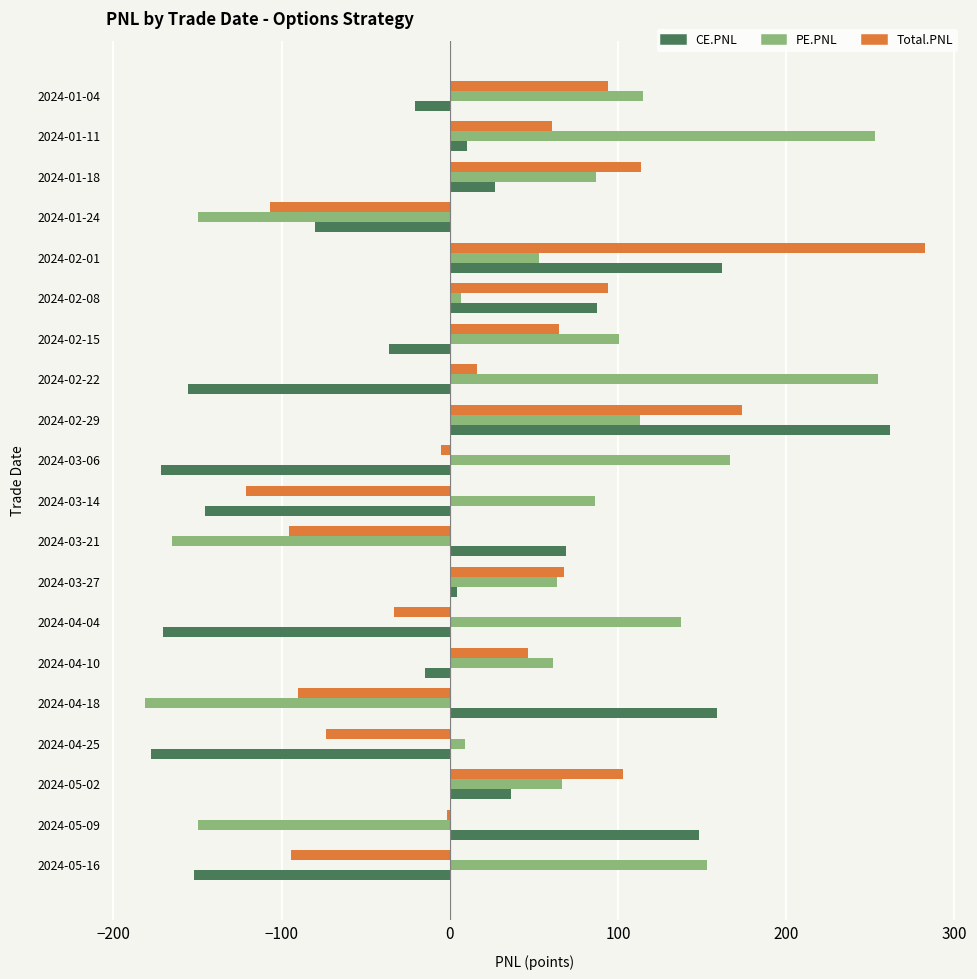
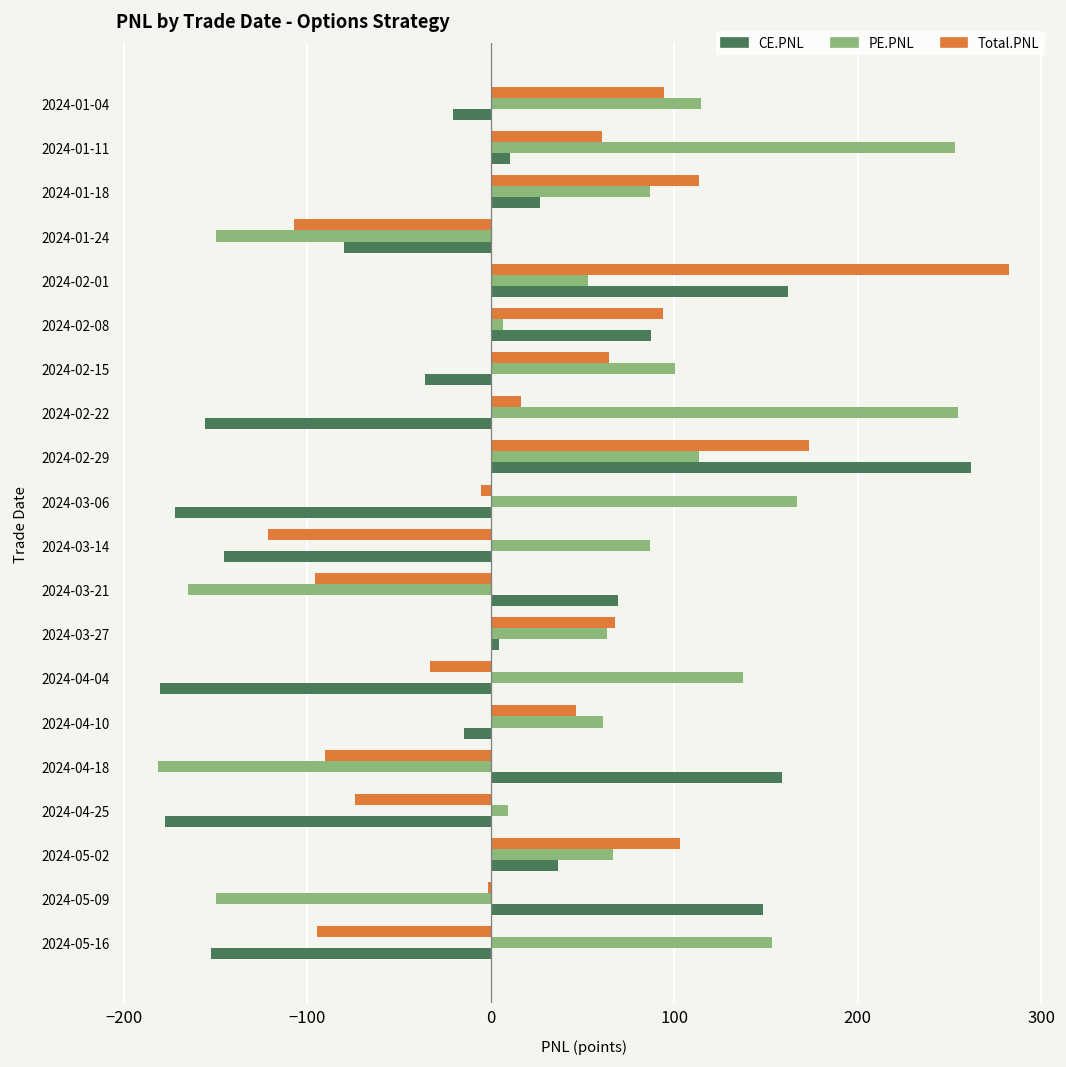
CE.PNL, 2024-04-04: -171 -> -180
